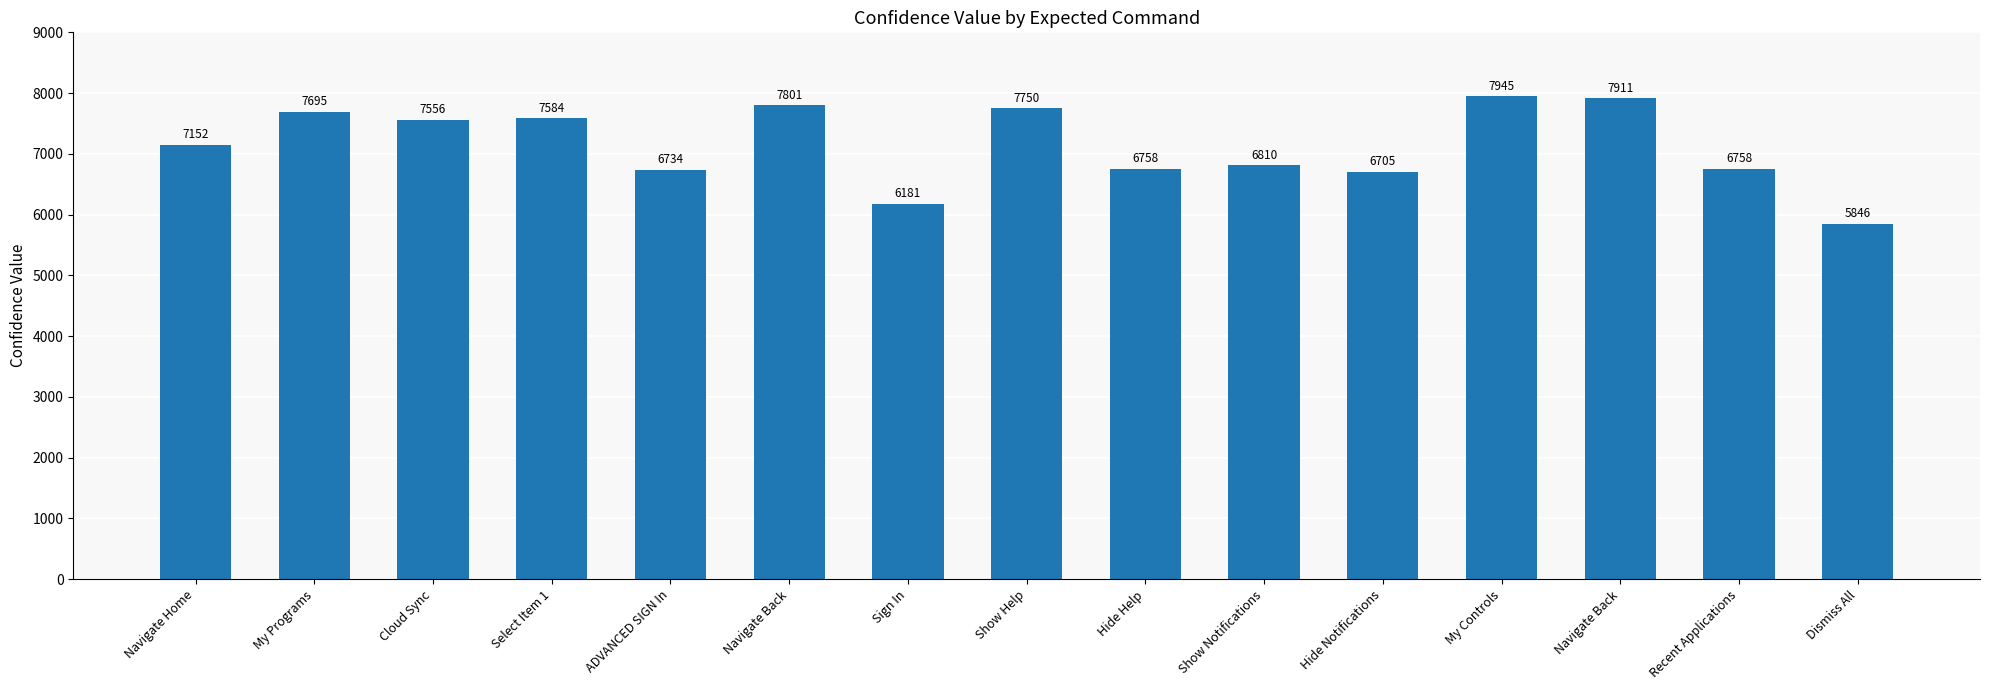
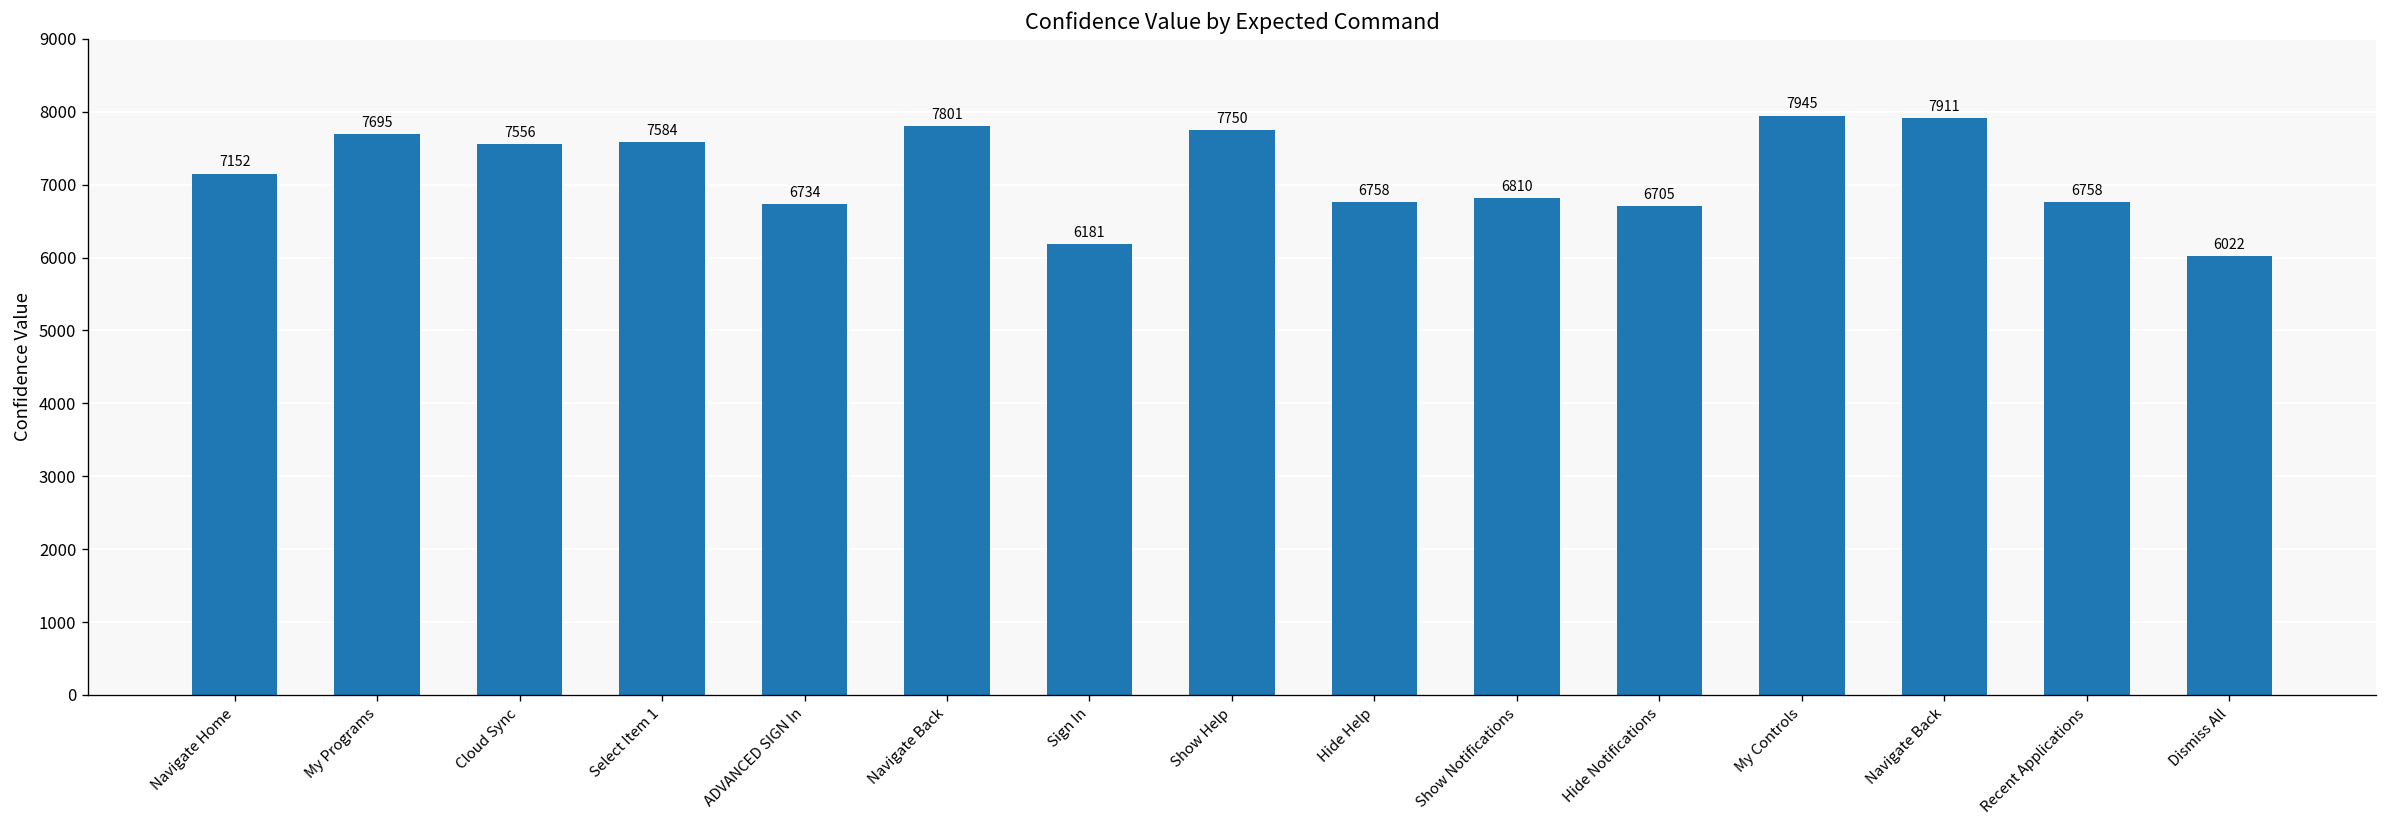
Dismiss All: 5846 -> 6022
